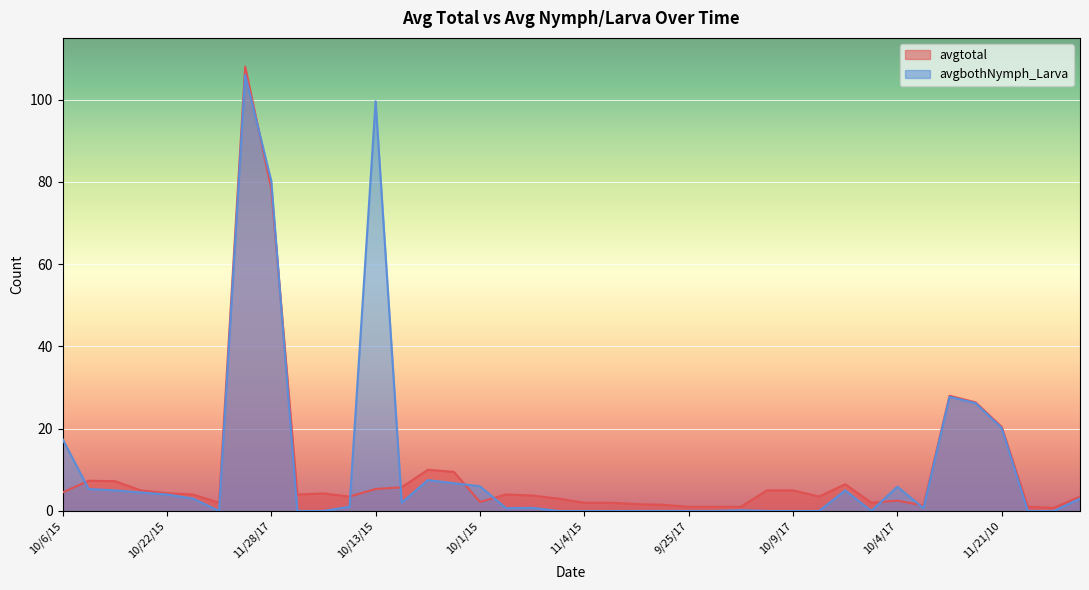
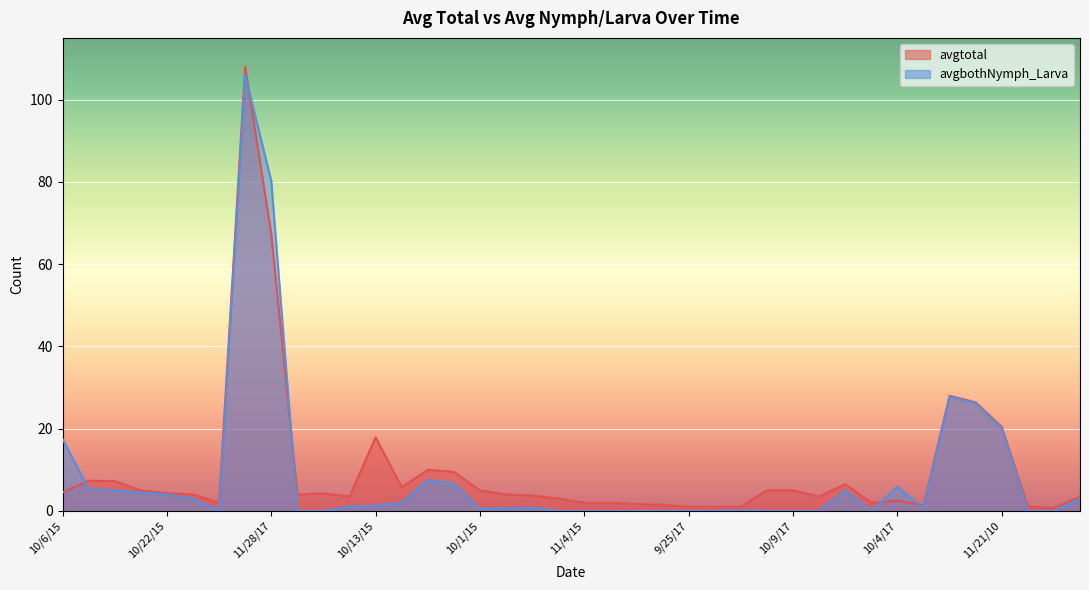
avgtotal, 11/28/17: 78 -> 67
avgtotal, 10/13/15: 5 -> 18
avgbothNymph_Larva, 10/13/15: 100 -> 1
avgtotal, 10/1/15: 2 -> 5
avgbothNymph_Larva, 10/1/15: 6 -> 1
